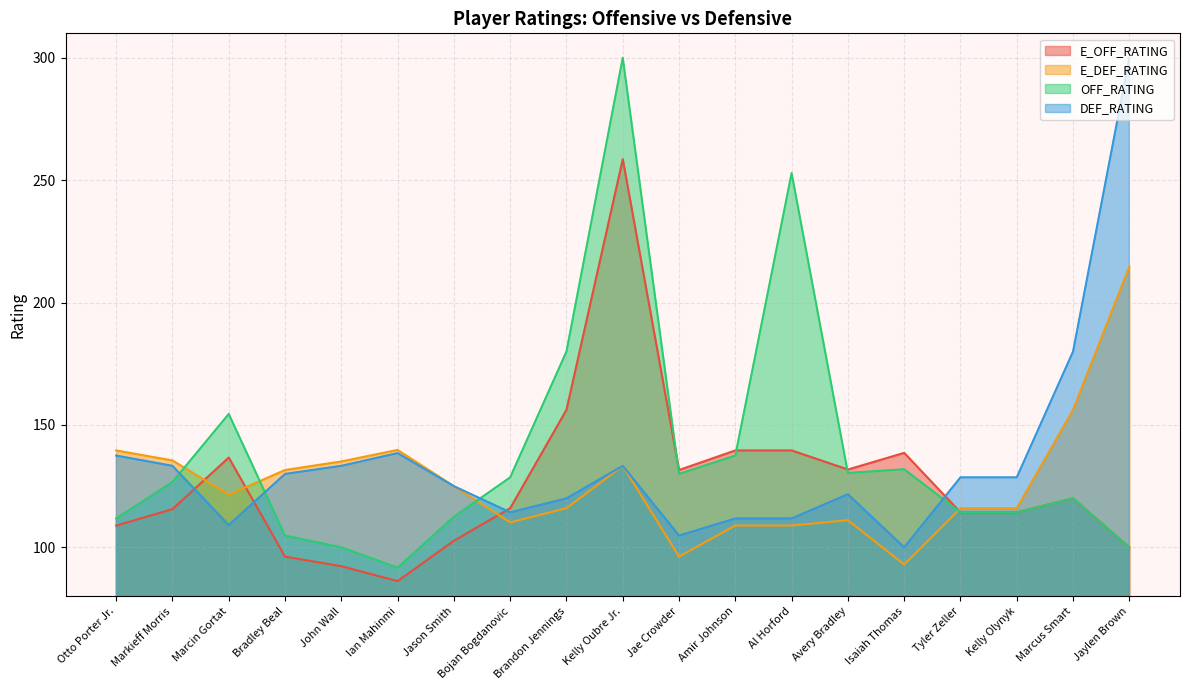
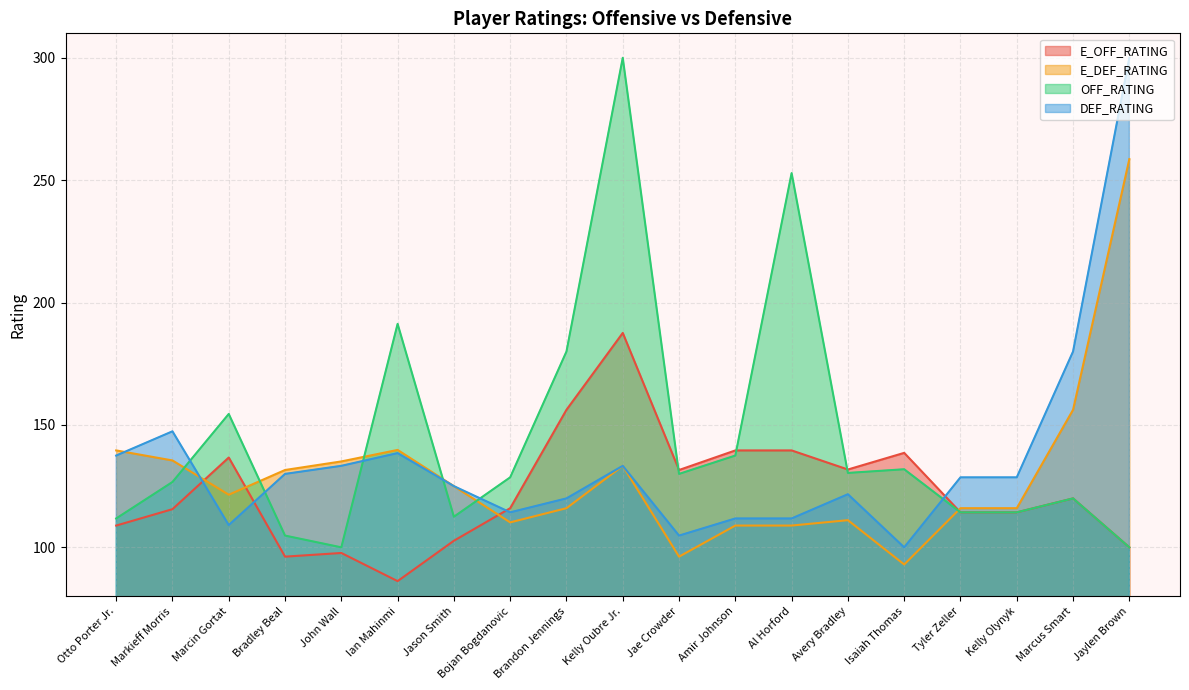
DEF_RATING, Markieff Morris: 133 -> 147
E_OFF_RATING, John Wall: 92 -> 98
OFF_RATING, Ian Mahinmi: 92 -> 191
E_OFF_RATING, Kelly Oubre Jr.: 259 -> 188
E_DEF_RATING, Jaylen Brown: 215 -> 259
